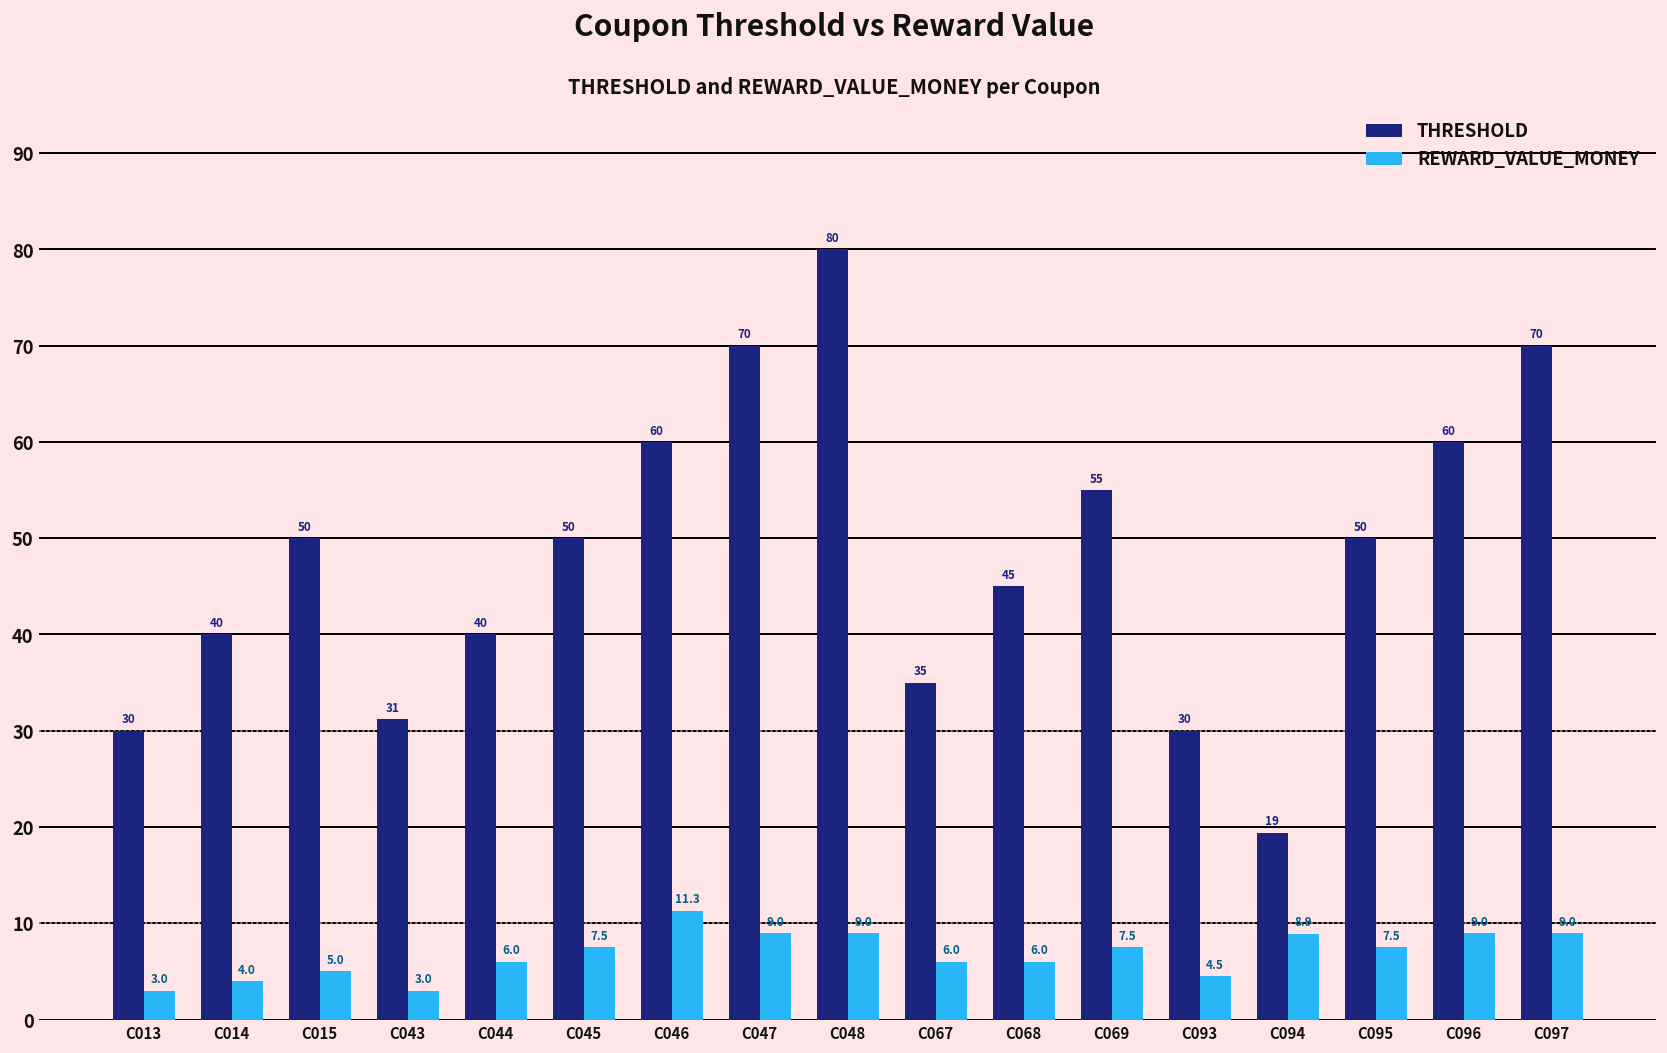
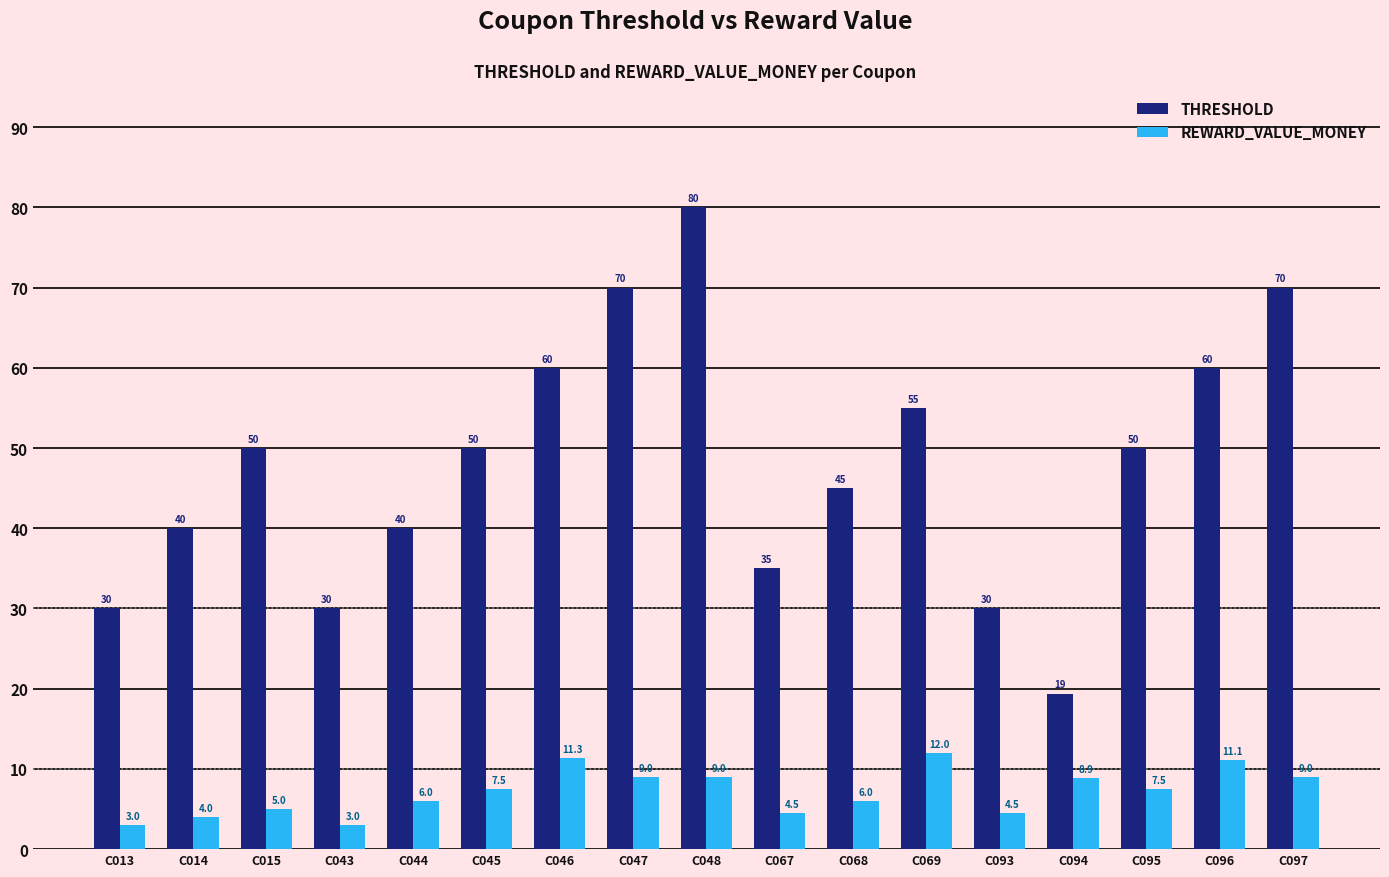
THRESHOLD, C043: 31 -> 30
REWARD_VALUE_MONEY, C067: 6.0 -> 4.5
REWARD_VALUE_MONEY, C069: 7.5 -> 12.0
REWARD_VALUE_MONEY, C096: 9.0 -> 11.1
